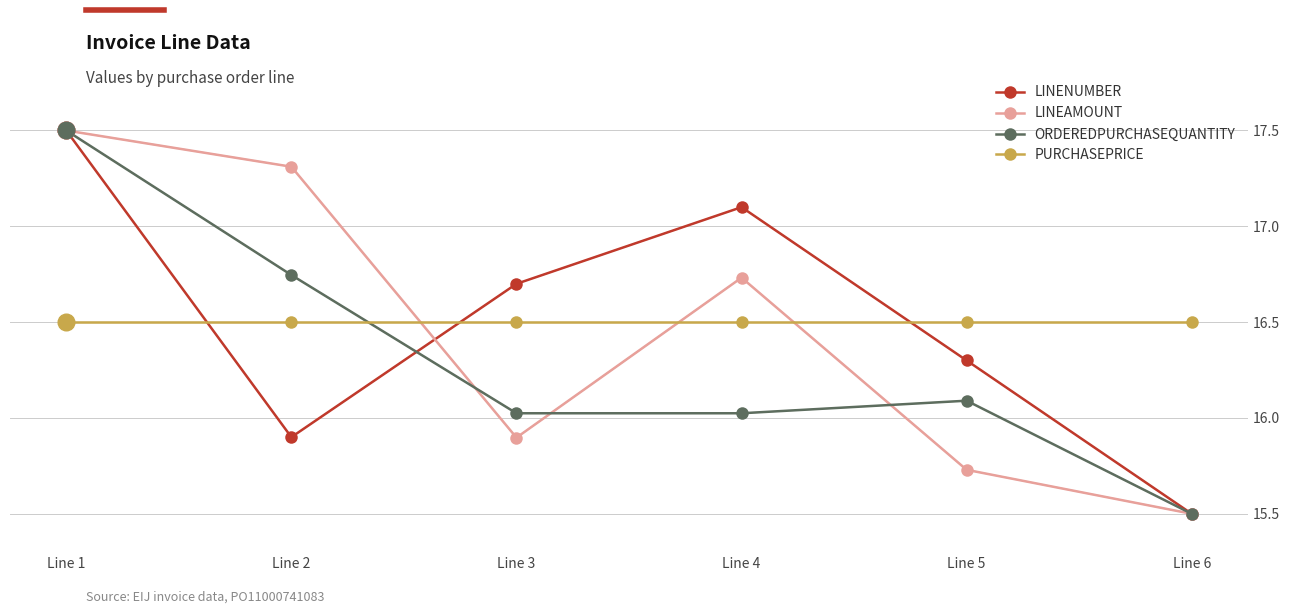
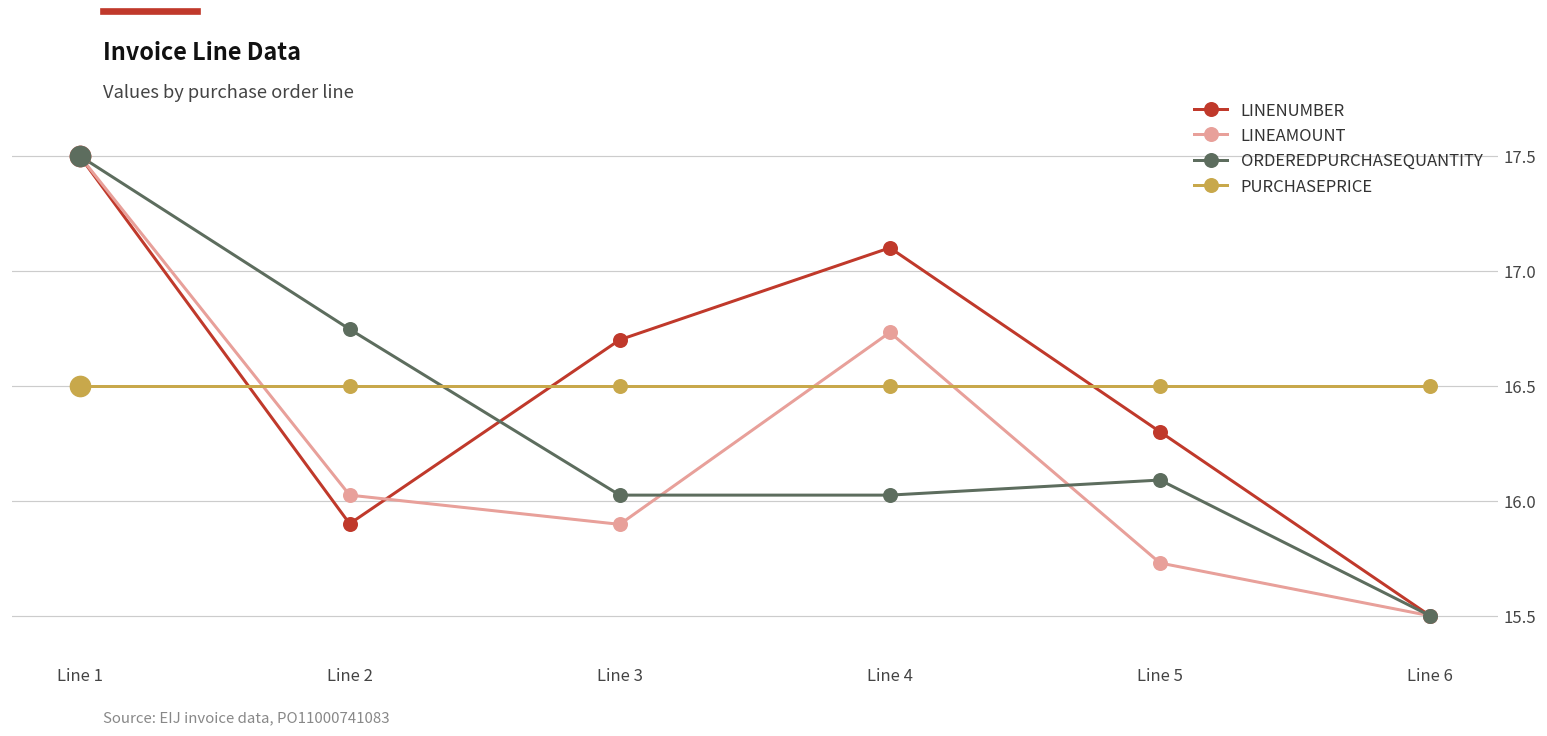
LINEAMOUNT, Line 2: 17.31 -> 16.02
